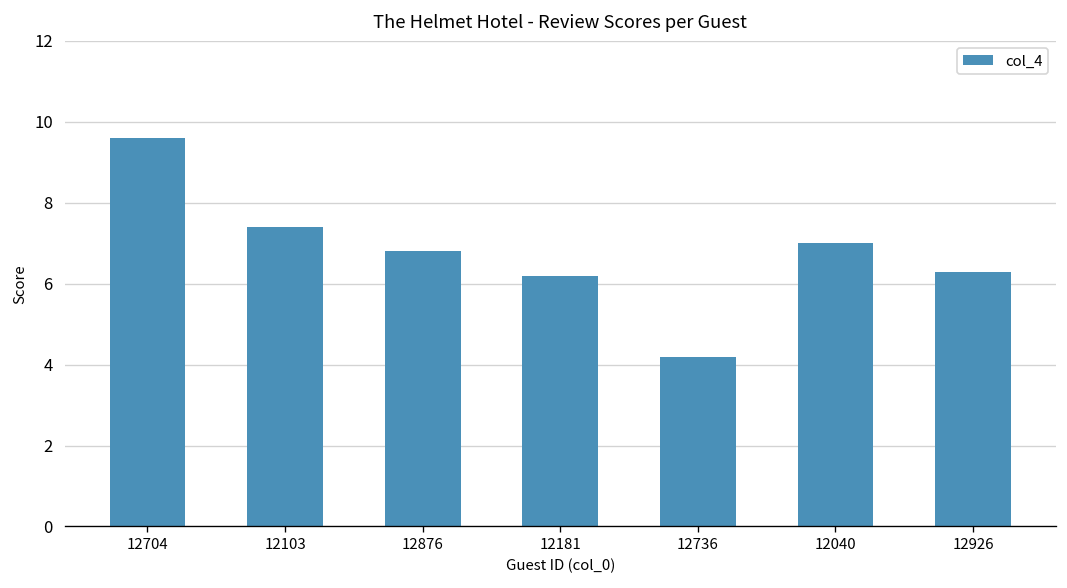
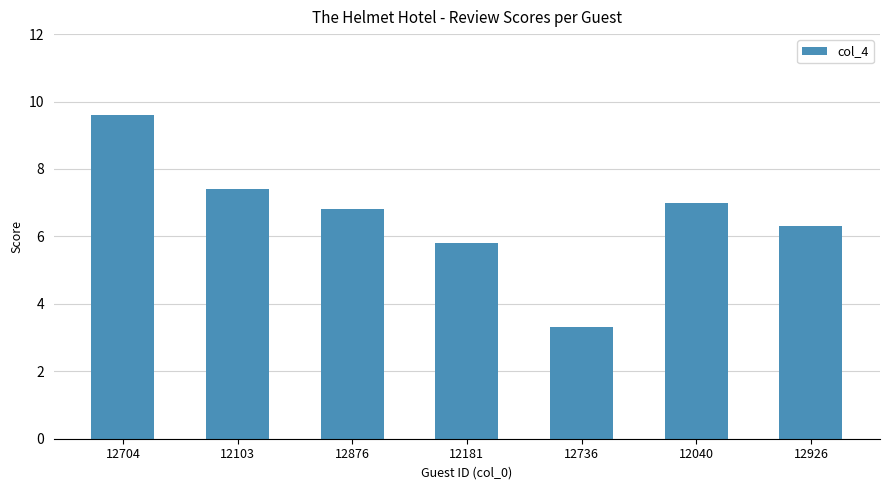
12181: 6.2 -> 5.8
12736: 4.2 -> 3.3
